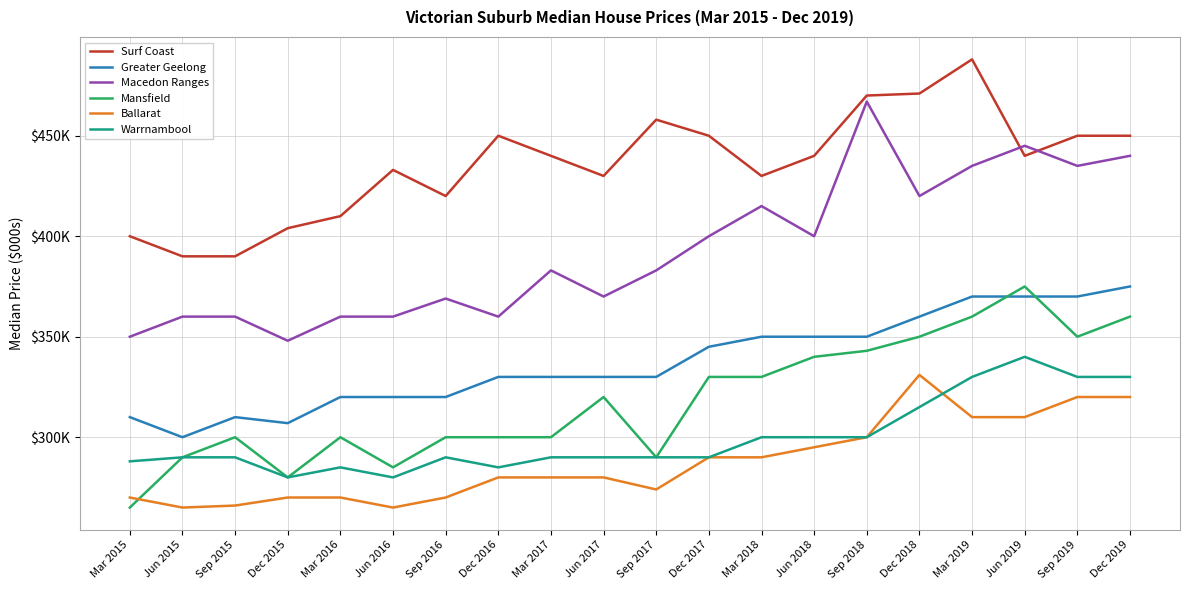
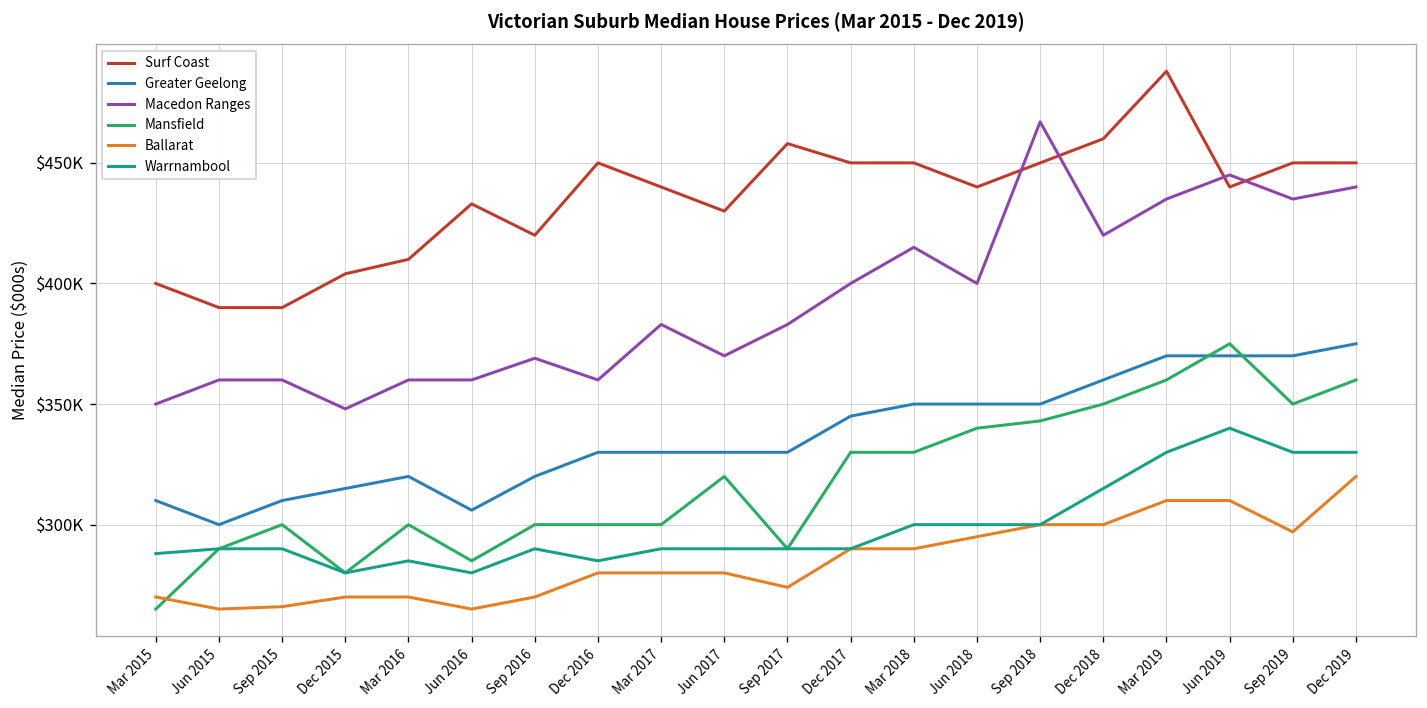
Greater Geelong, Dec 2015: $307000 -> $315000
Greater Geelong, Jun 2016: $320000 -> $306000
Surf Coast, Mar 2018: $430000 -> $450000
Surf Coast, Sep 2018: $470000 -> $450000
Surf Coast, Dec 2018: $471000 -> $460000
Ballarat, Dec 2018: $331000 -> $300000
Ballarat, Sep 2019: $320000 -> $297000
